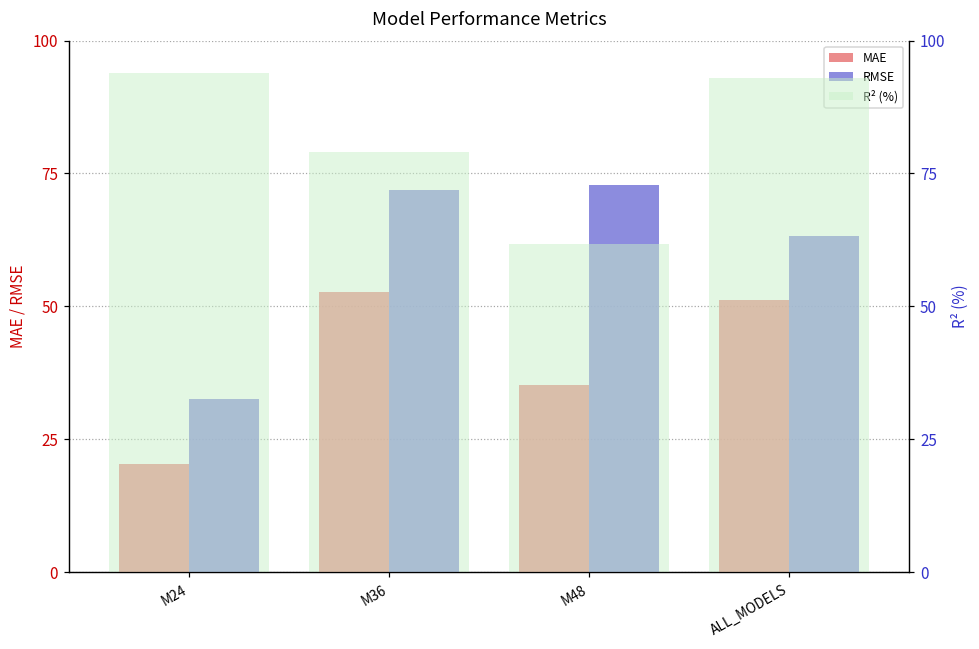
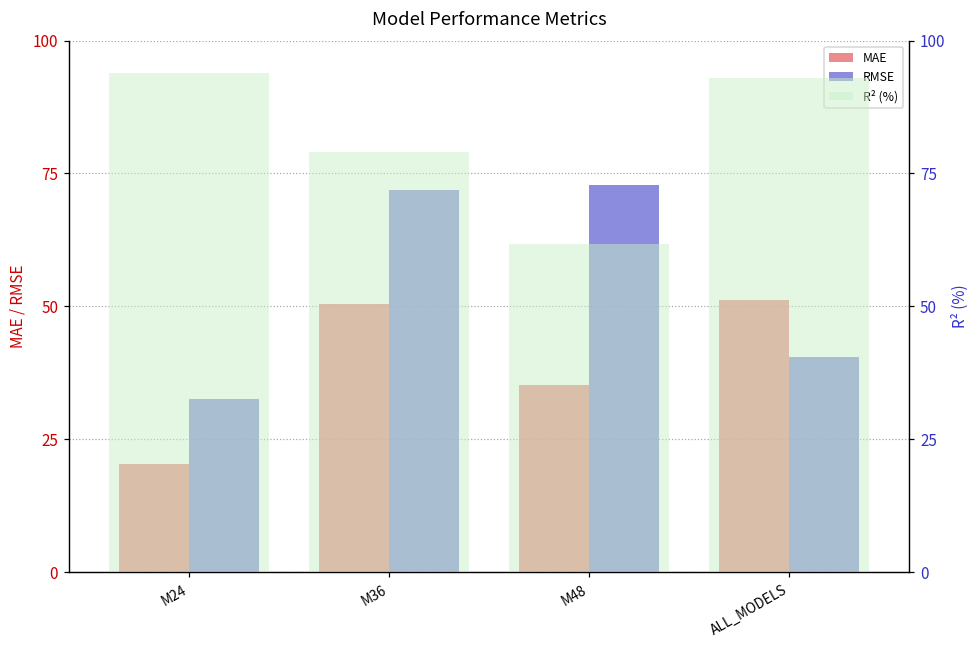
MAE, M36: 53 -> 51
RMSE, ALL_MODELS: 63 -> 41
